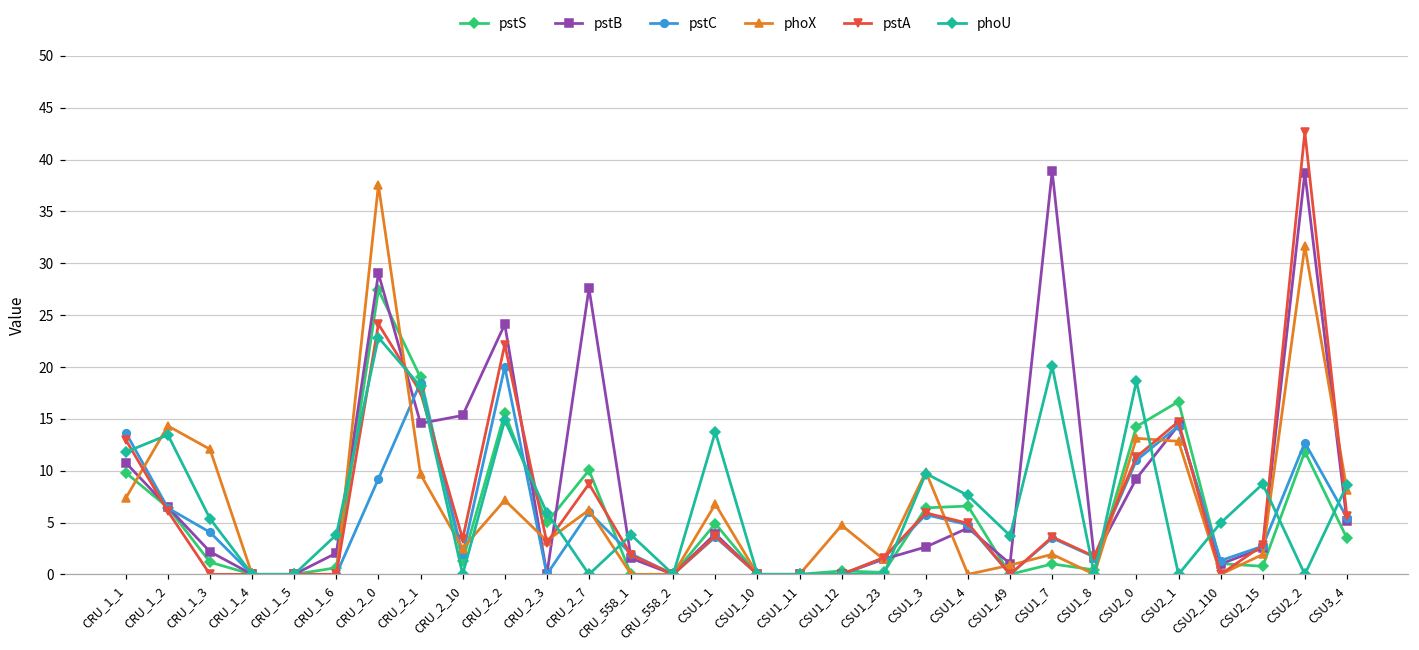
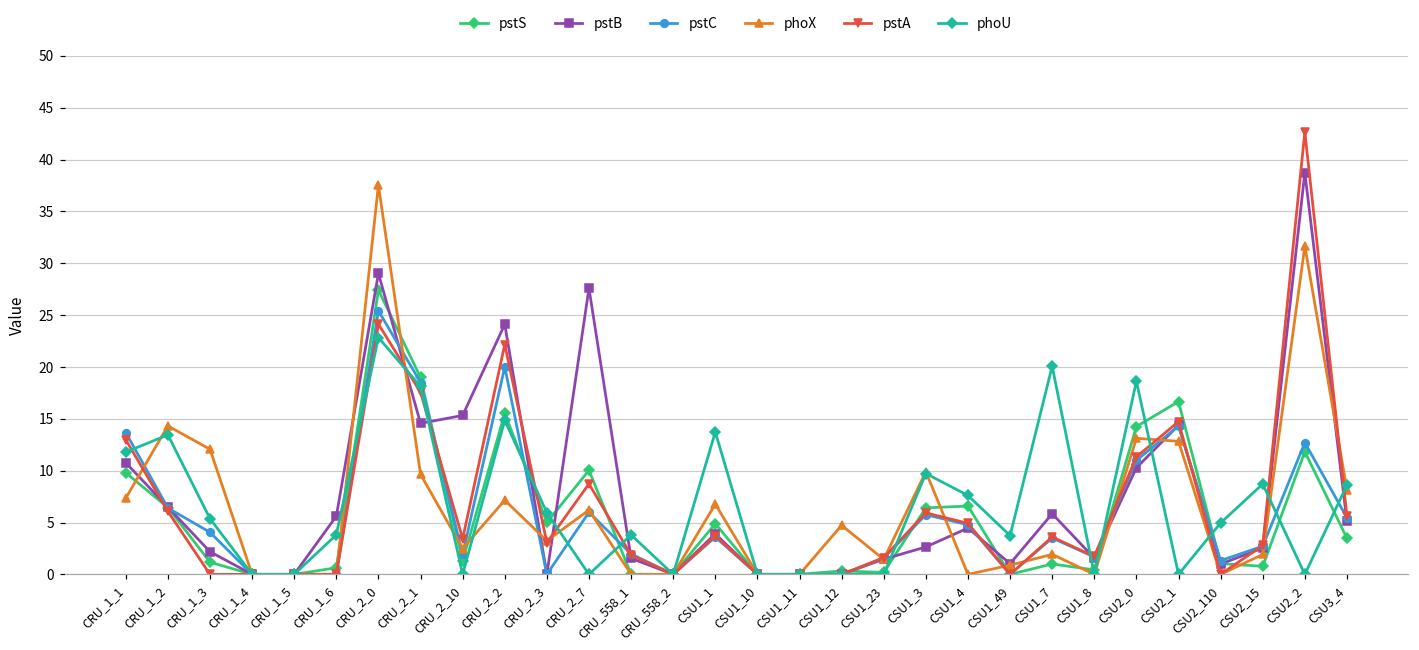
pstB, CRU_1_6: 2 -> 6
pstC, CRU_2_0: 9 -> 25
pstB, CSU1_7: 39 -> 6
pstB, CSU2_0: 9 -> 10
